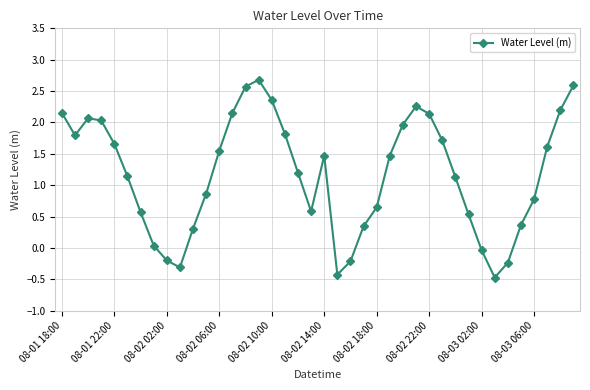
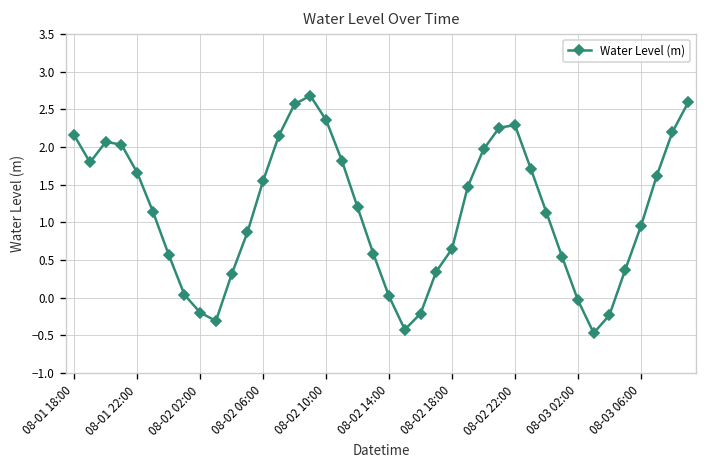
08-02 14:00: 1.5 -> 0.0
08-02 22:00: 2.1 -> 2.3
08-03 06:00: 0.8 -> 0.9
